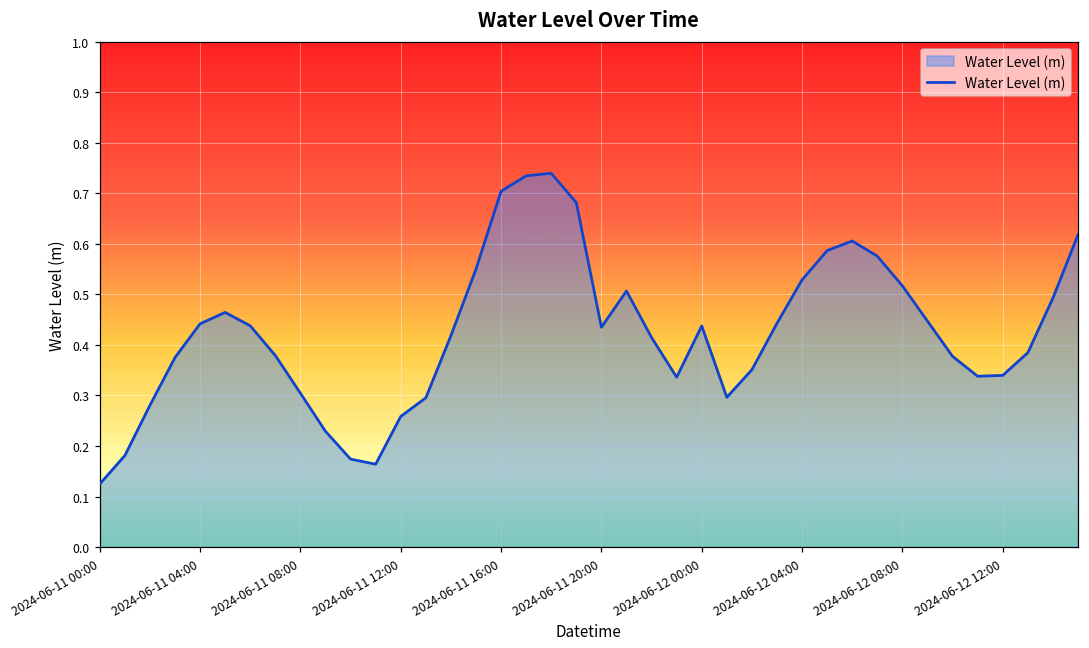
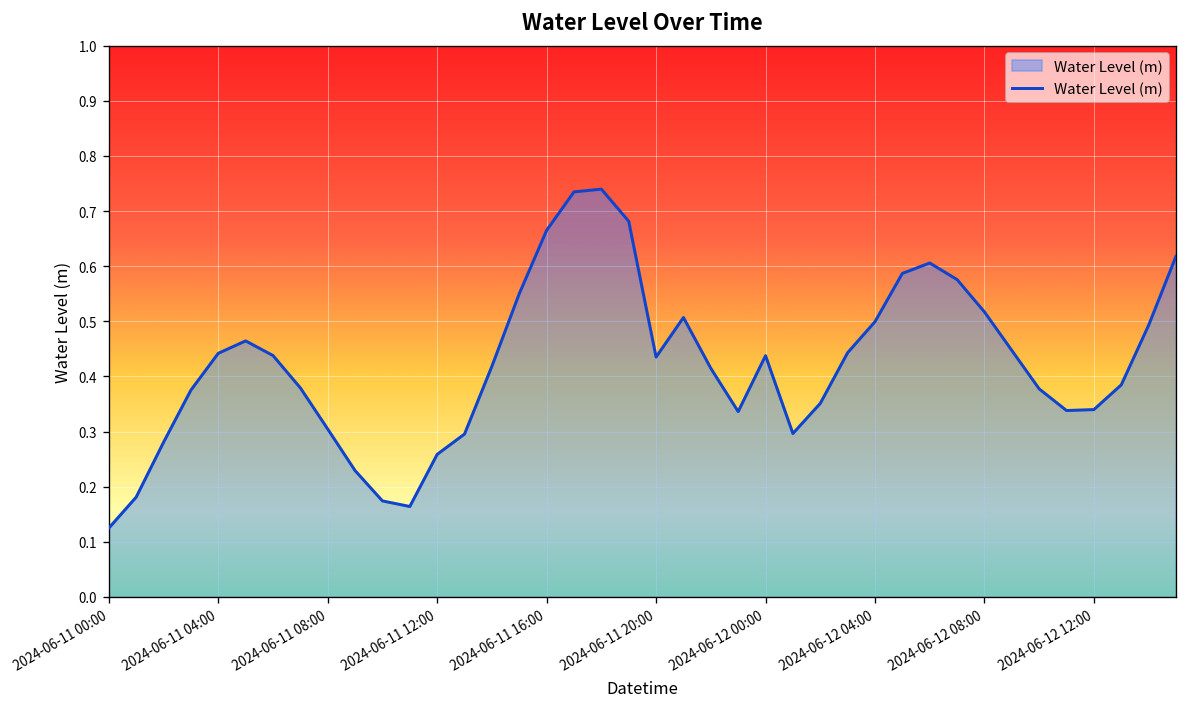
2024-06-11 16:00: 0.70 -> 0.66
2024-06-12 04:00: 0.53 -> 0.50
